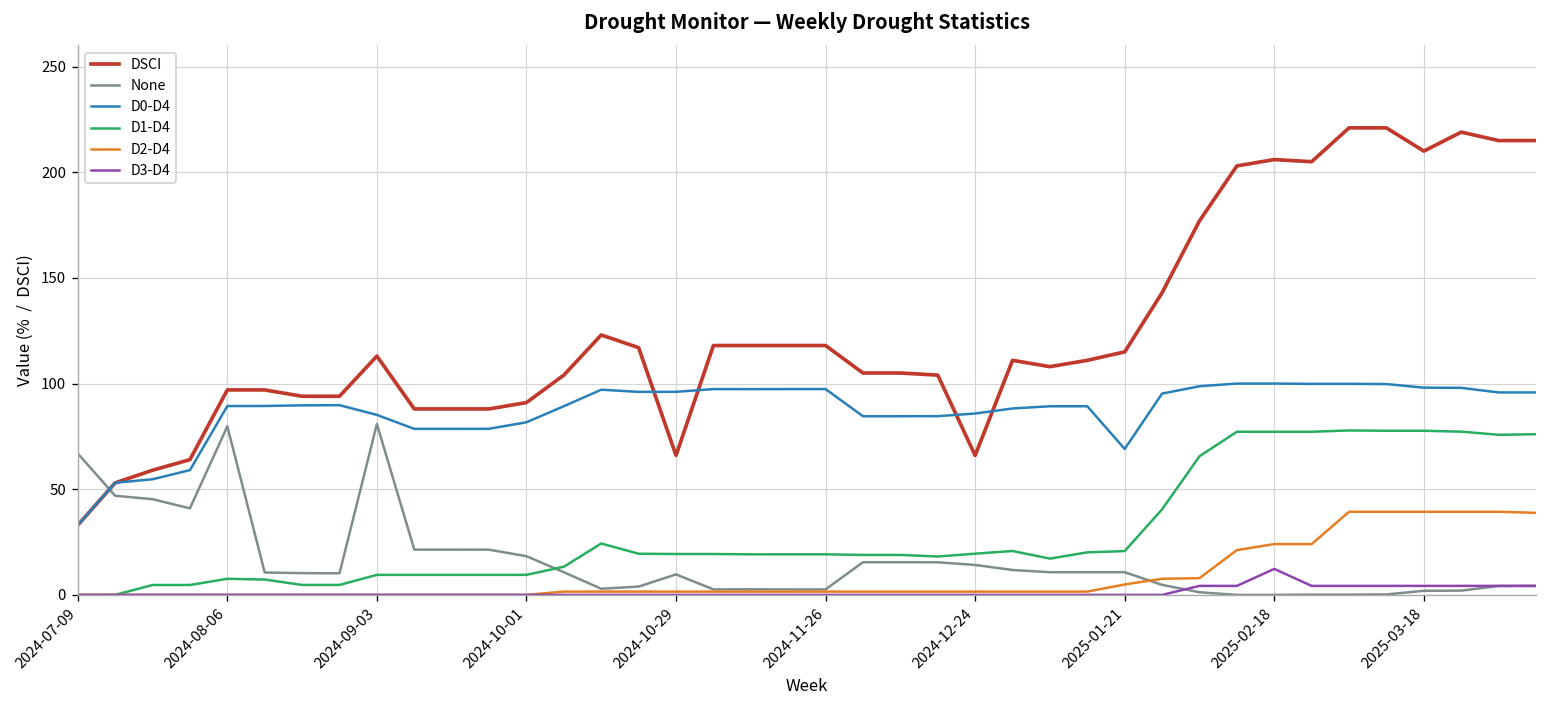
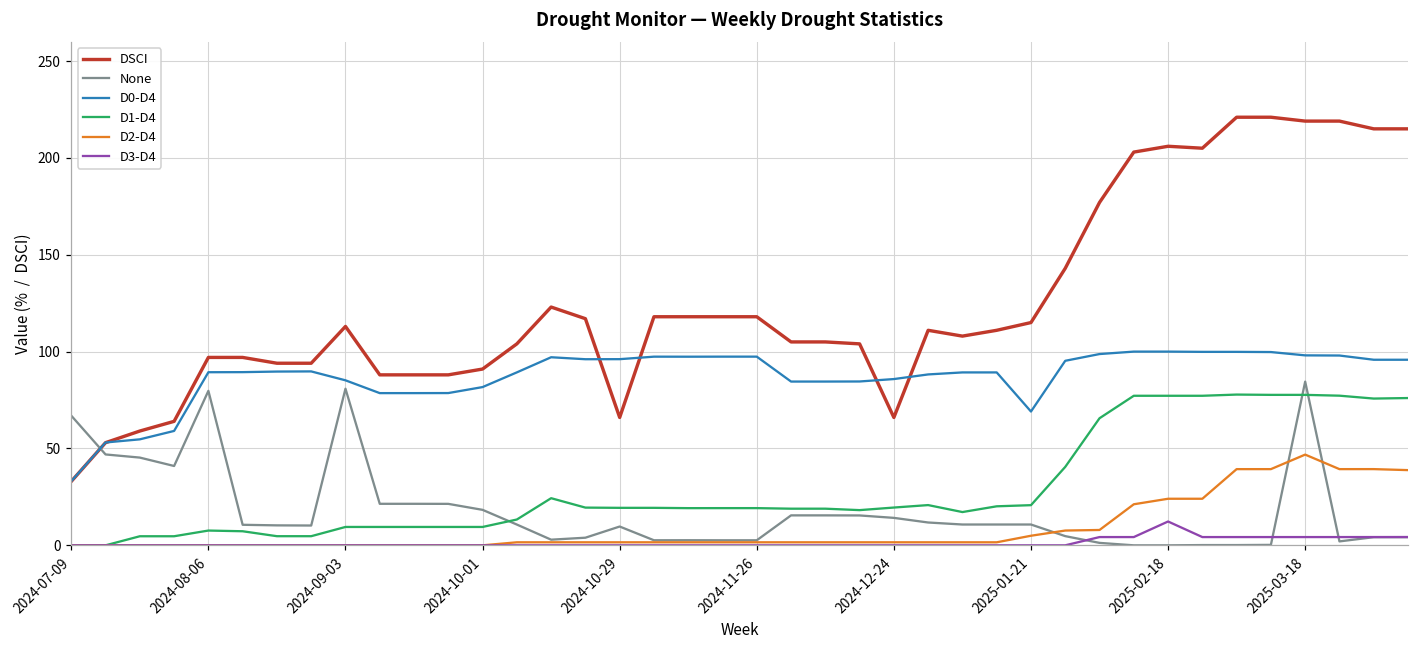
DSCI, 2025-03-18: 210 -> 219
None, 2025-03-18: 2 -> 85
D2-D4, 2025-03-18: 39 -> 47
